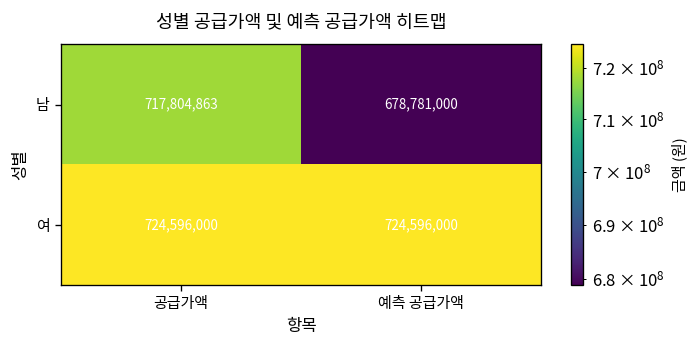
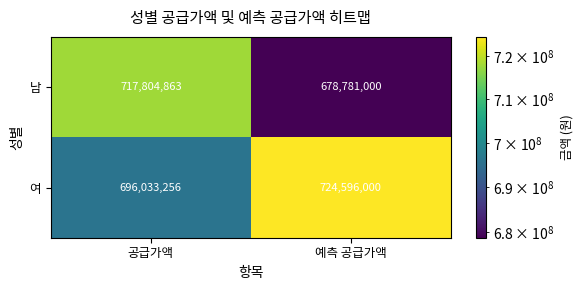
여, 공급가액: 724,596,000 -> 696,033,256
